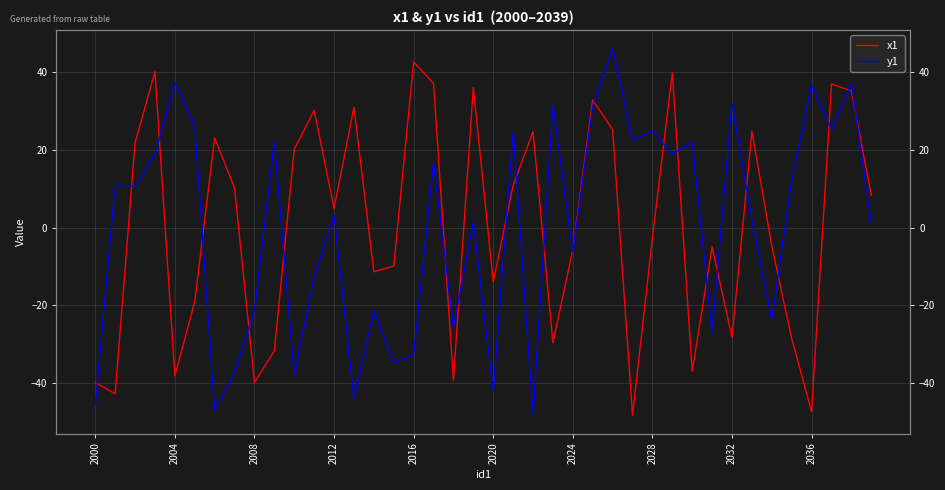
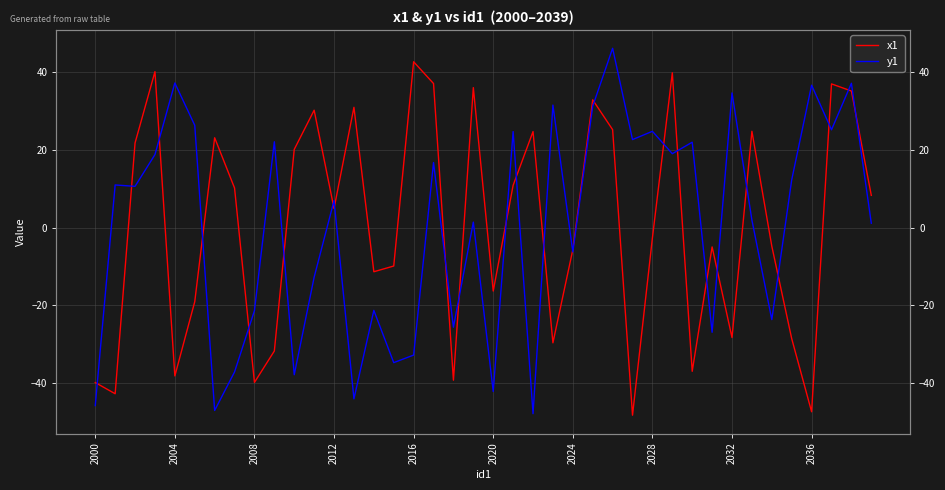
y1, 2012: 3 -> 7
x1, 2020: -14 -> -16
y1, 2032: 32 -> 35
